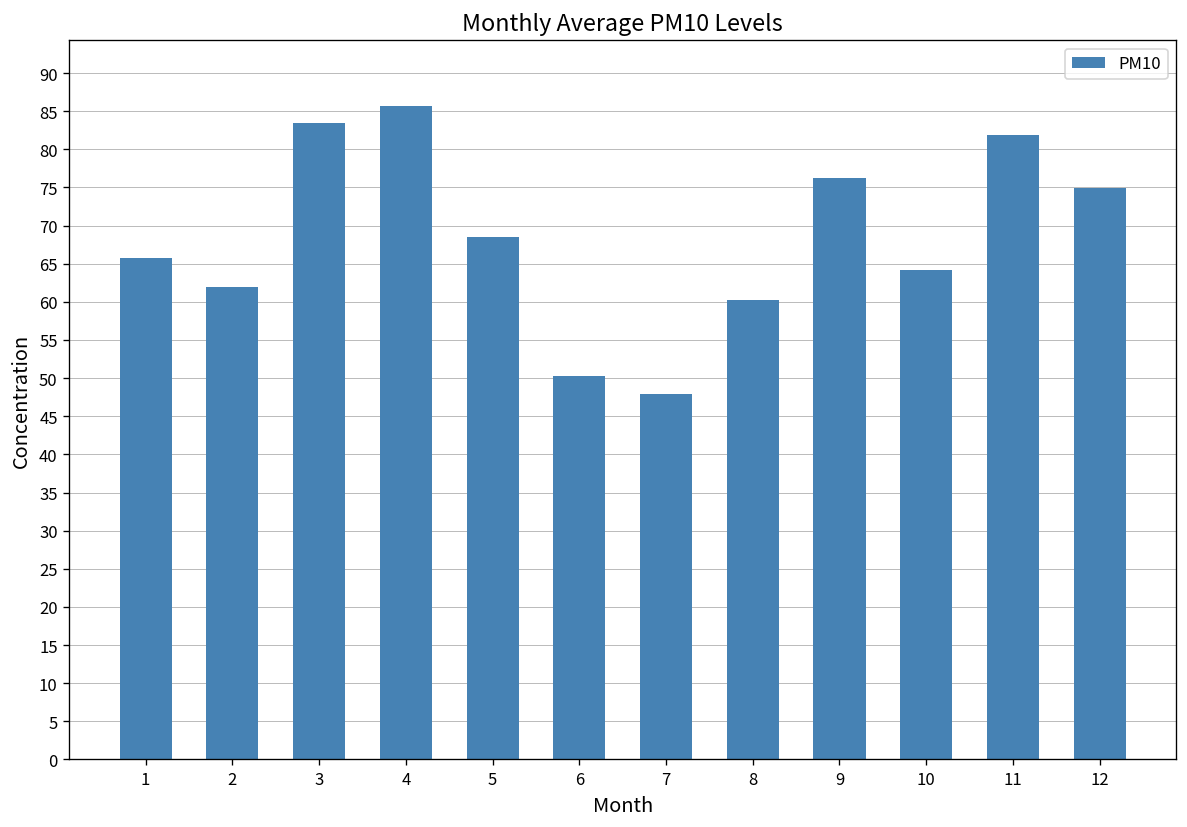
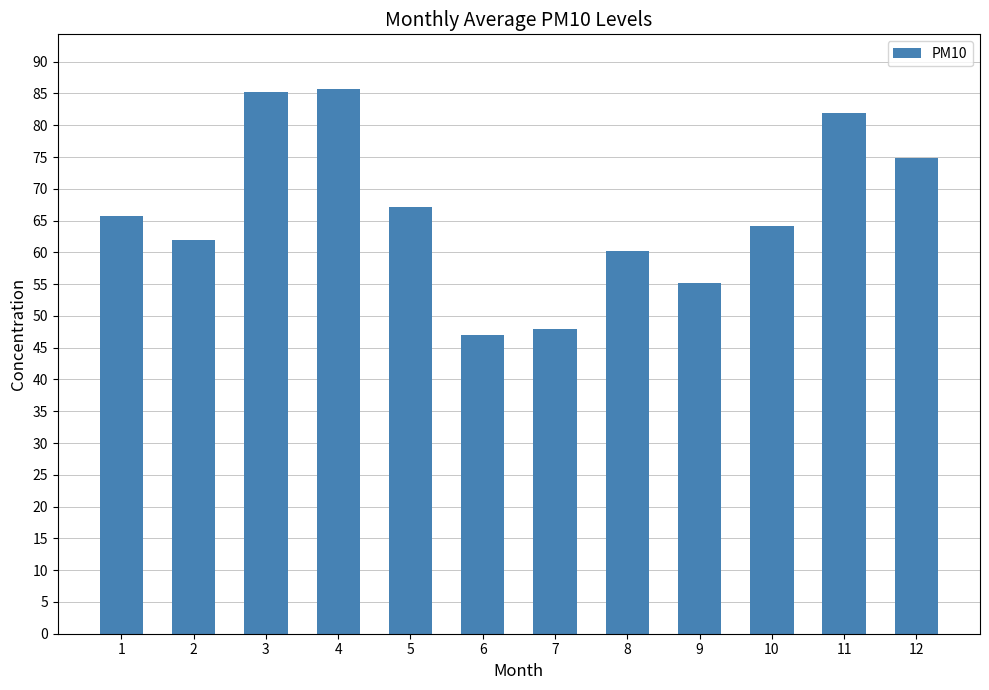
3: 83 -> 85
5: 69 -> 67
6: 50 -> 47
9: 76 -> 55
